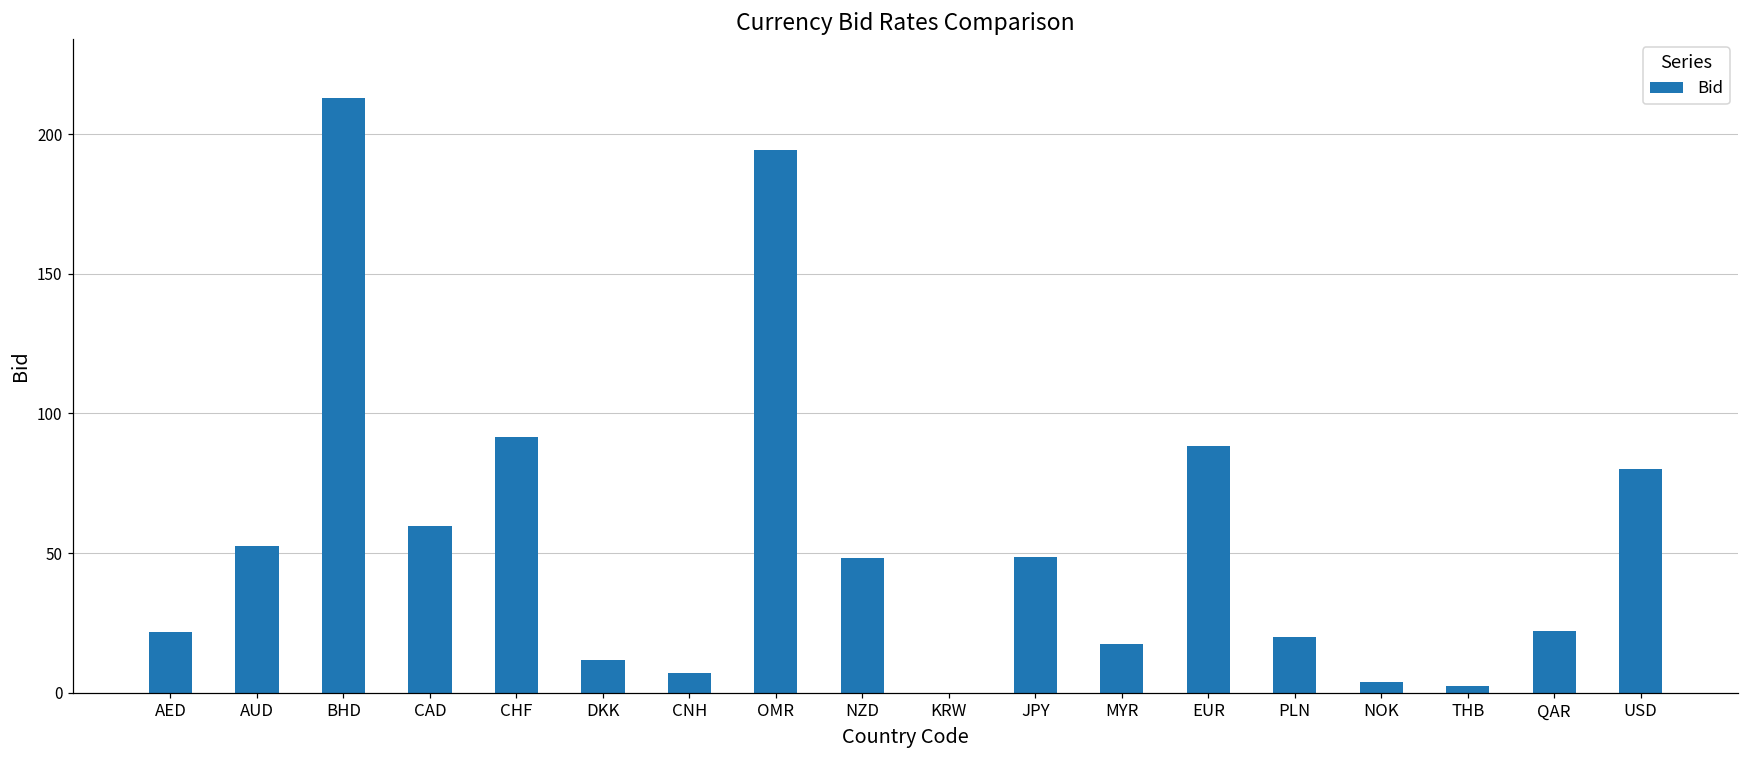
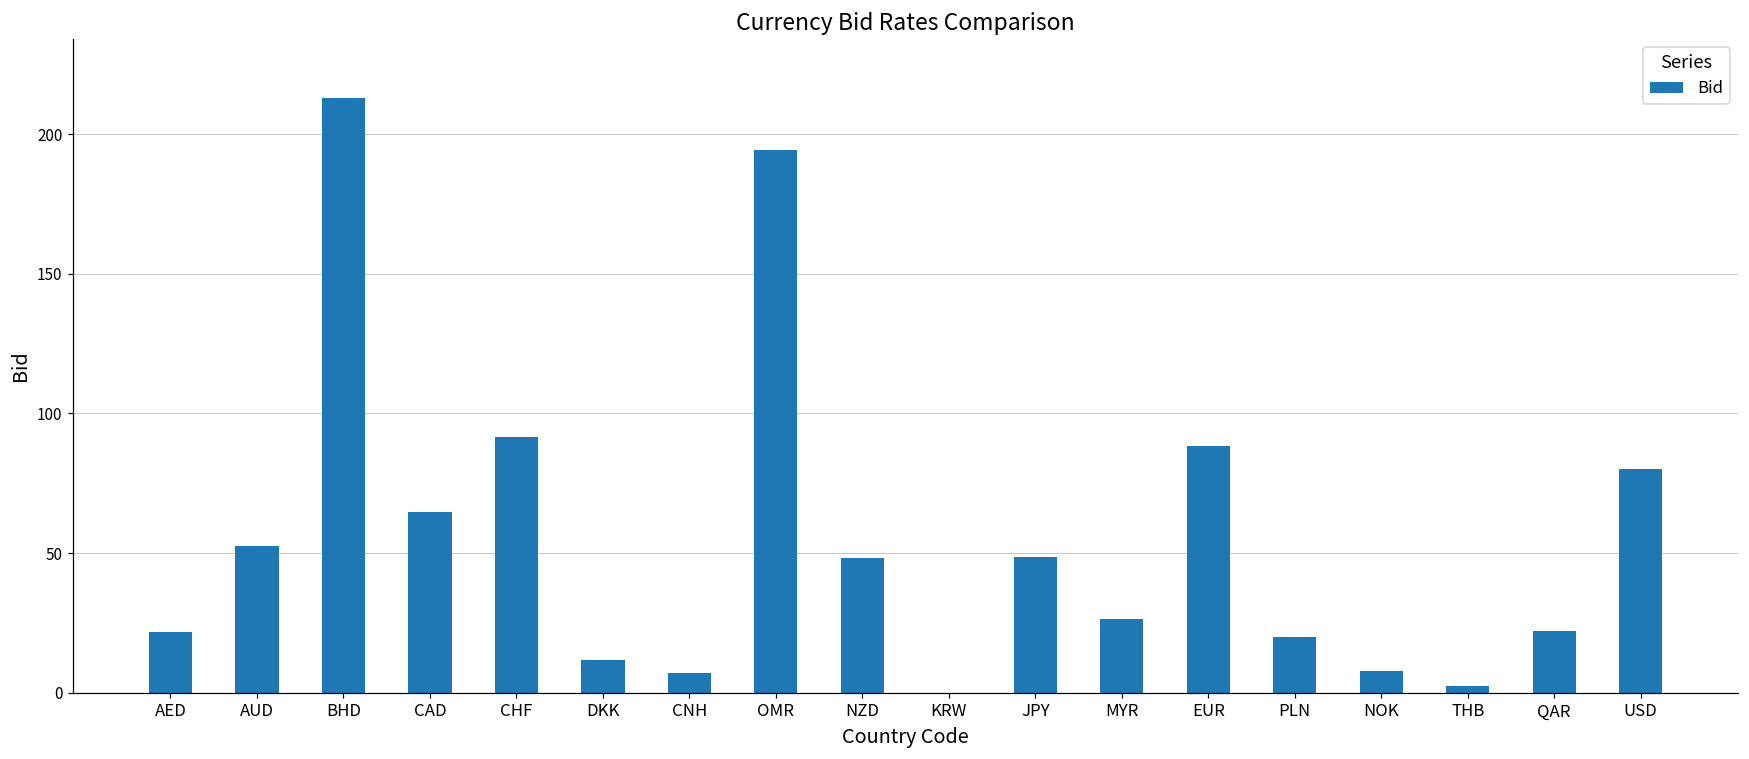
CAD: 60 -> 65
MYR: 18 -> 26
NOK: 4 -> 8
